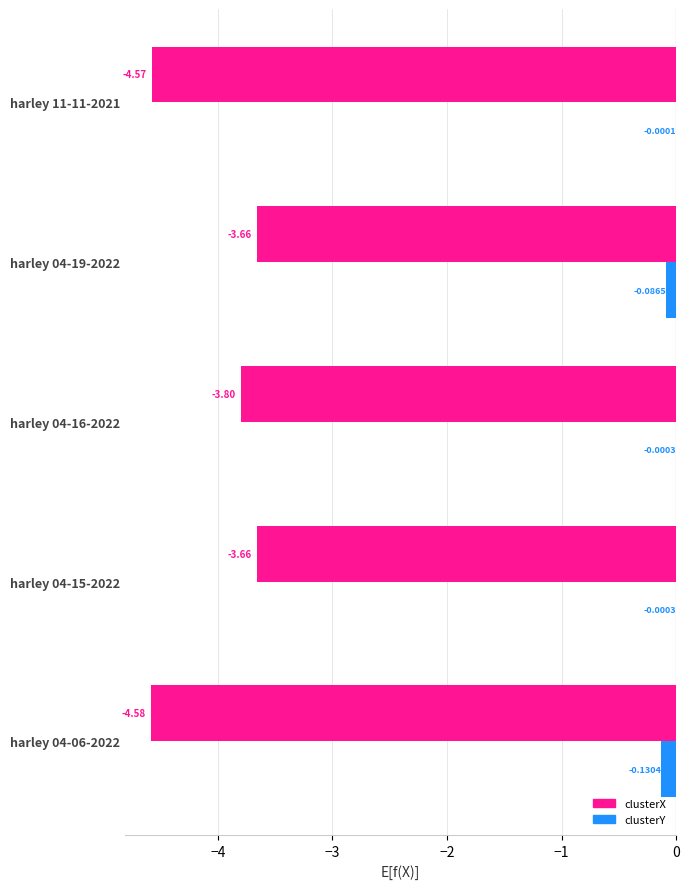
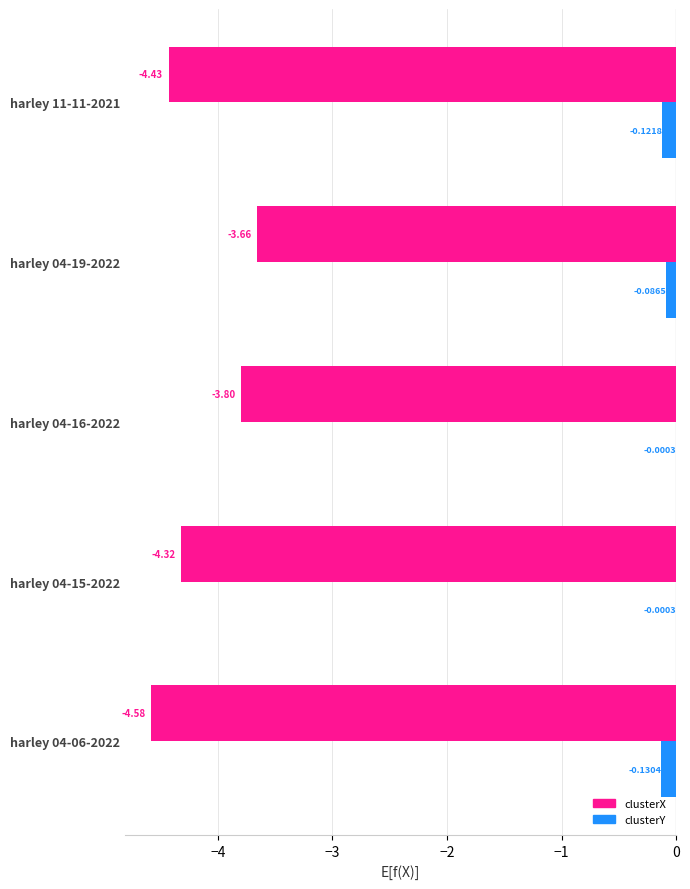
clusterX, harley 11-11-2021: -4.57 -> -4.43
clusterY, harley 11-11-2021: -0.0001 -> -0.1218
clusterX, harley 04-15-2022: -3.66 -> -4.32
